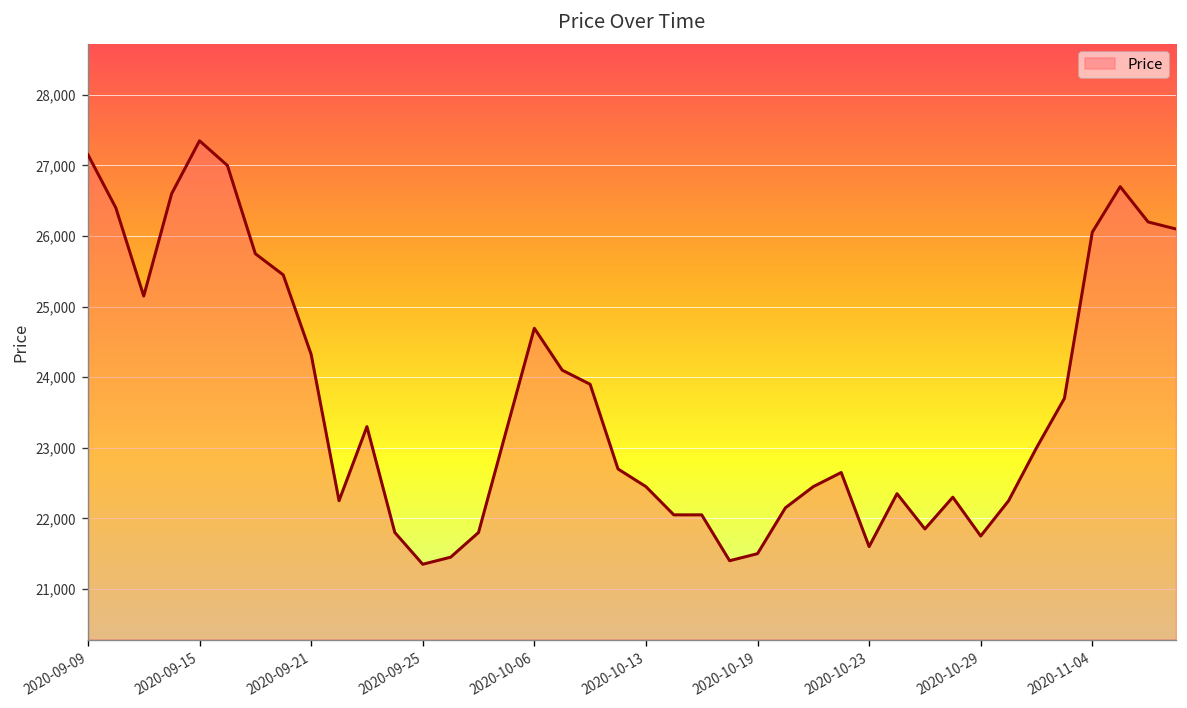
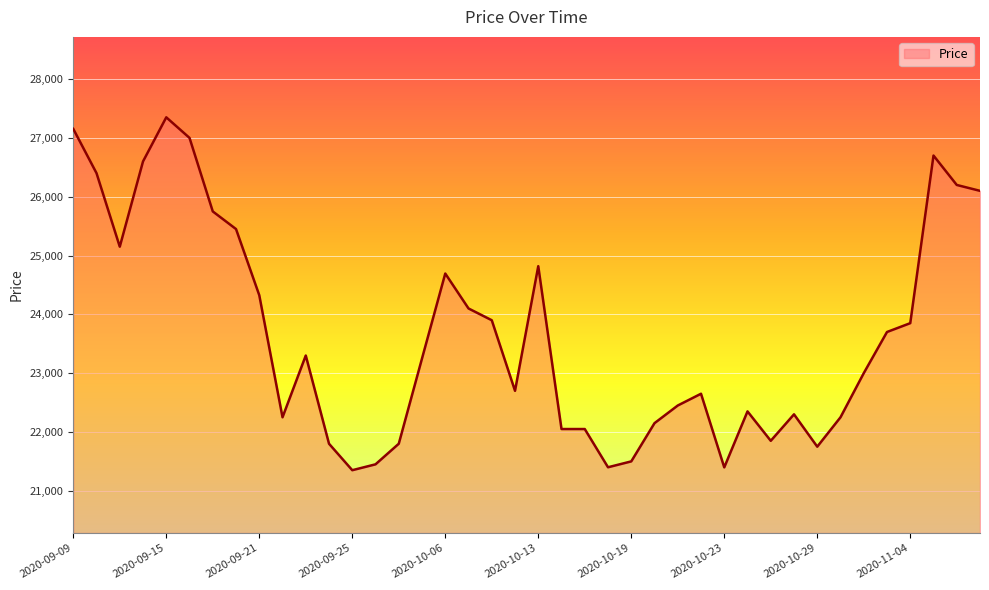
2020-10-13: 22,500 -> 24,800
2020-10-23: 21,600 -> 21,400
2020-11-04: 26,100 -> 23,900
